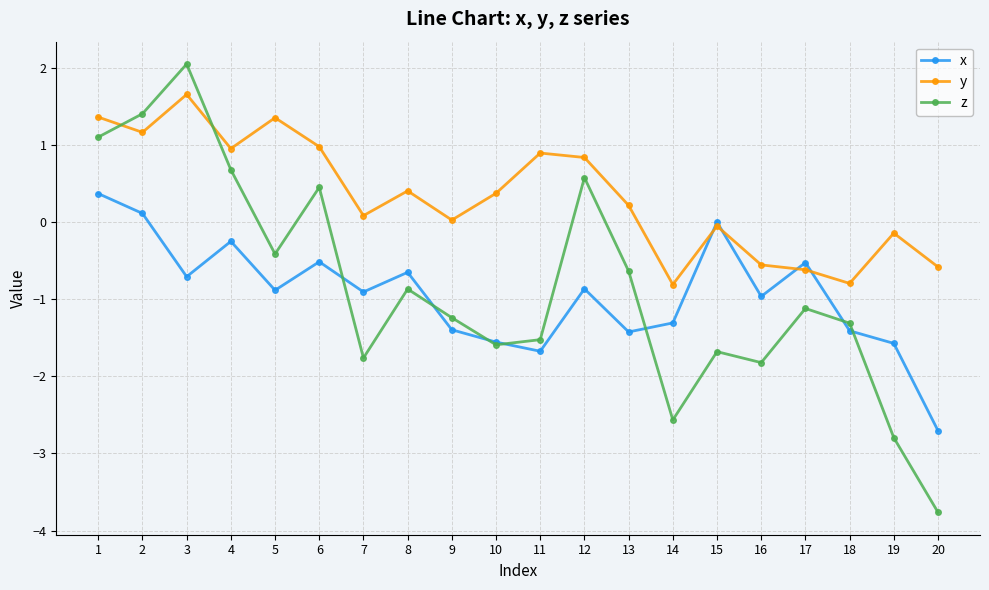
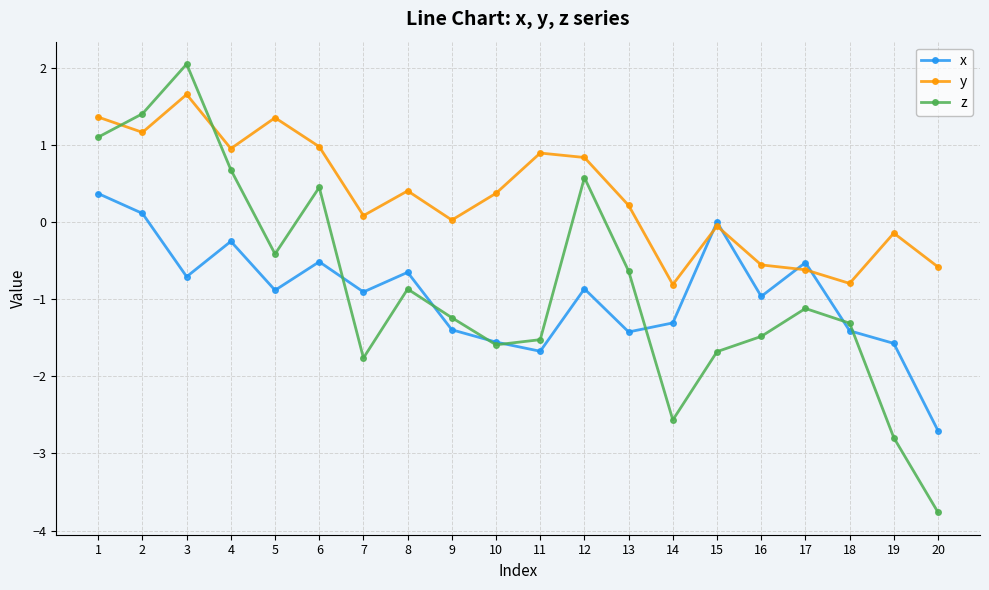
z, 16: -1.8 -> -1.5
